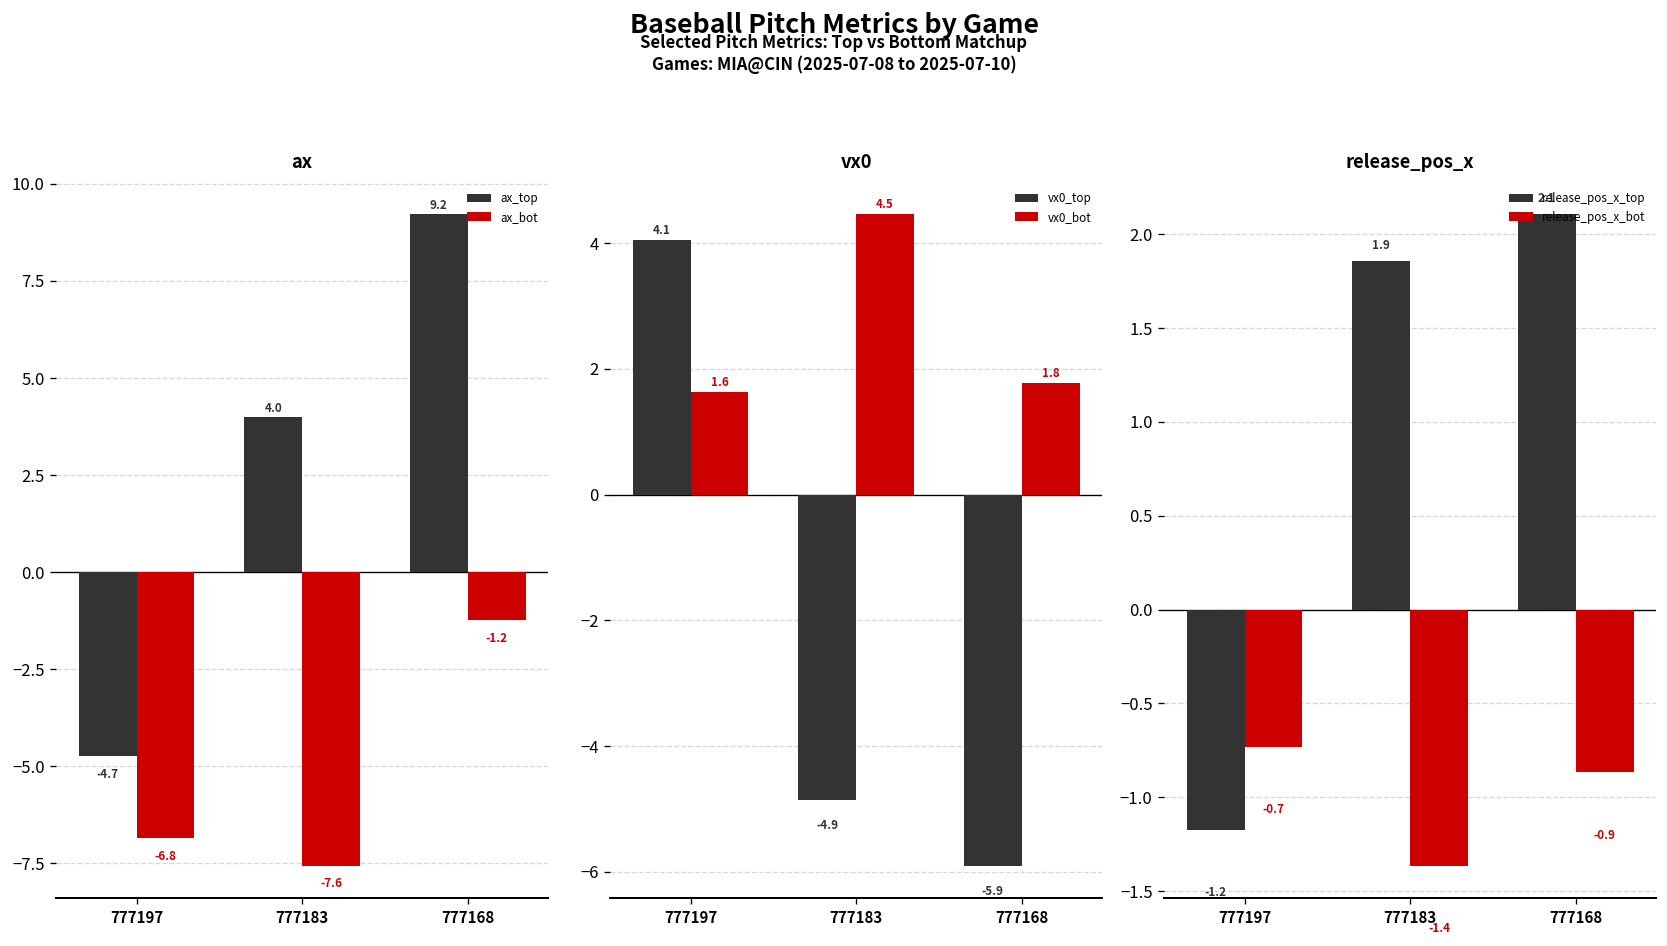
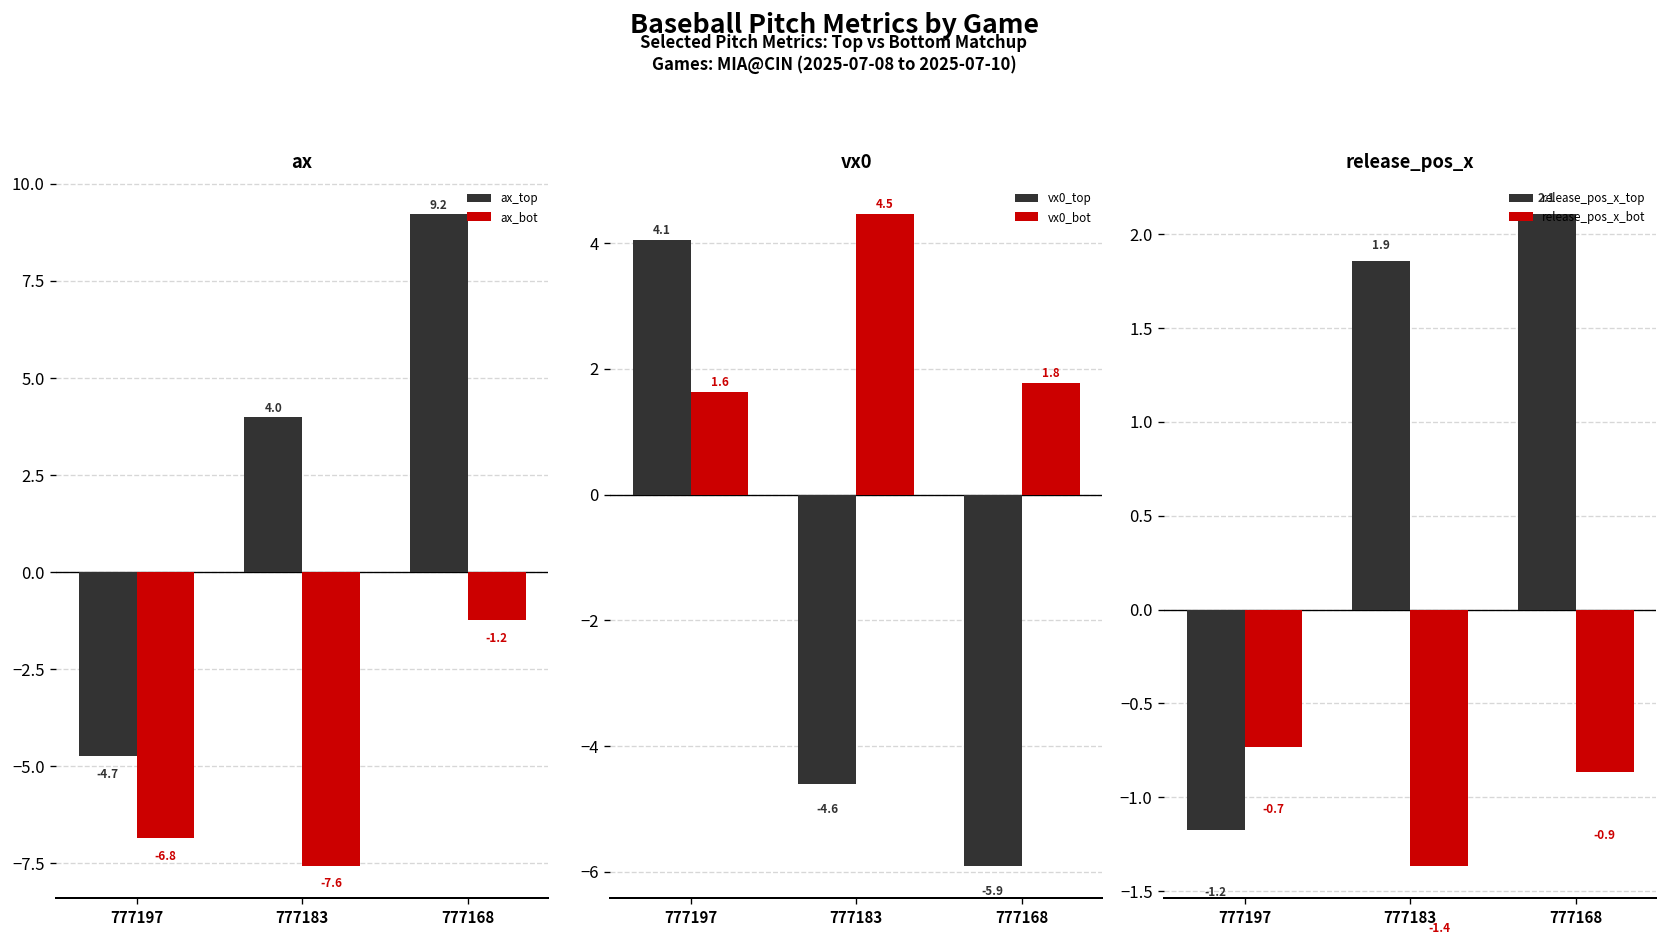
vx0, vx0_top, 777183: -4.9 -> -4.6
